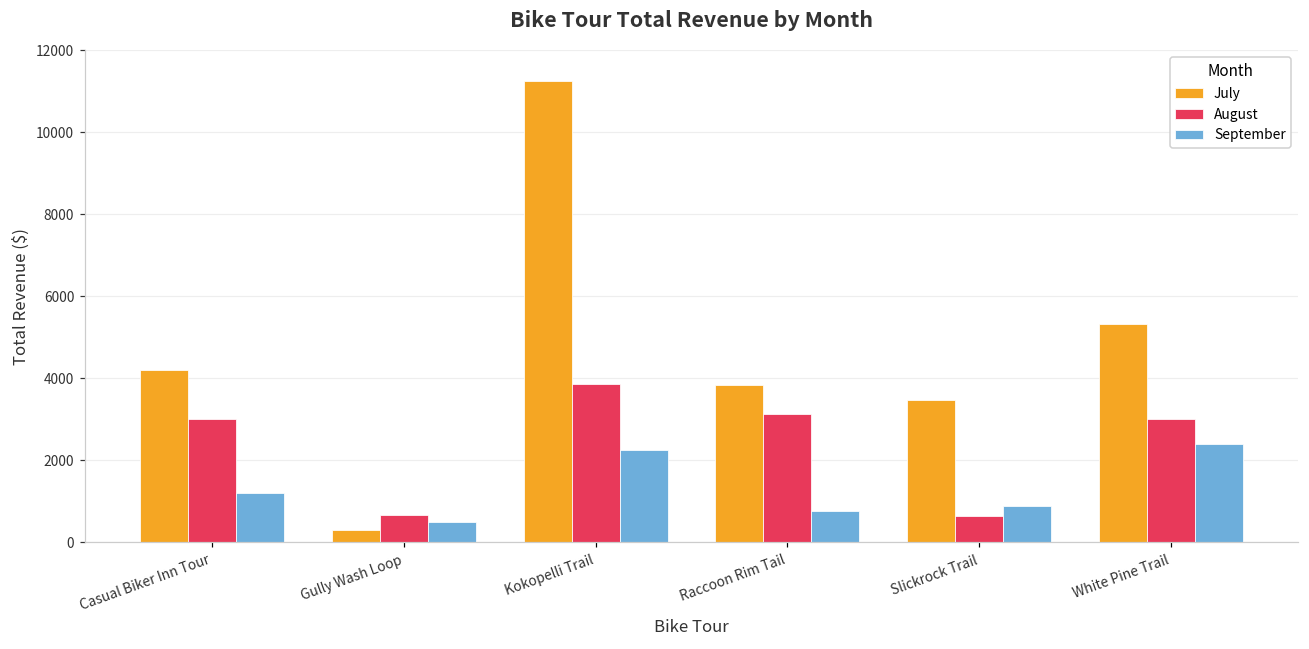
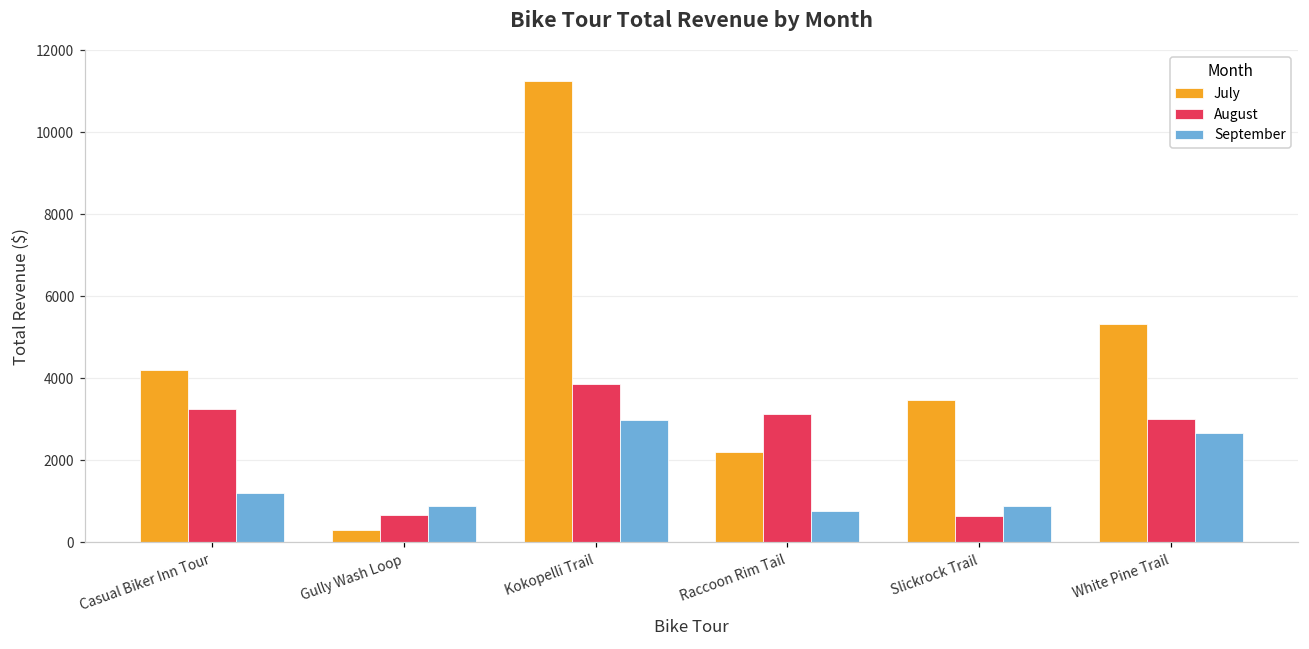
August, Casual Biker Inn Tour: 3000 -> 3300
September, Gully Wash Loop: 500 -> 900
September, Kokopelli Trail: 2300 -> 3000
July, Raccoon Rim Tail: 3800 -> 2200
September, White Pine Trail: 2400 -> 2700
